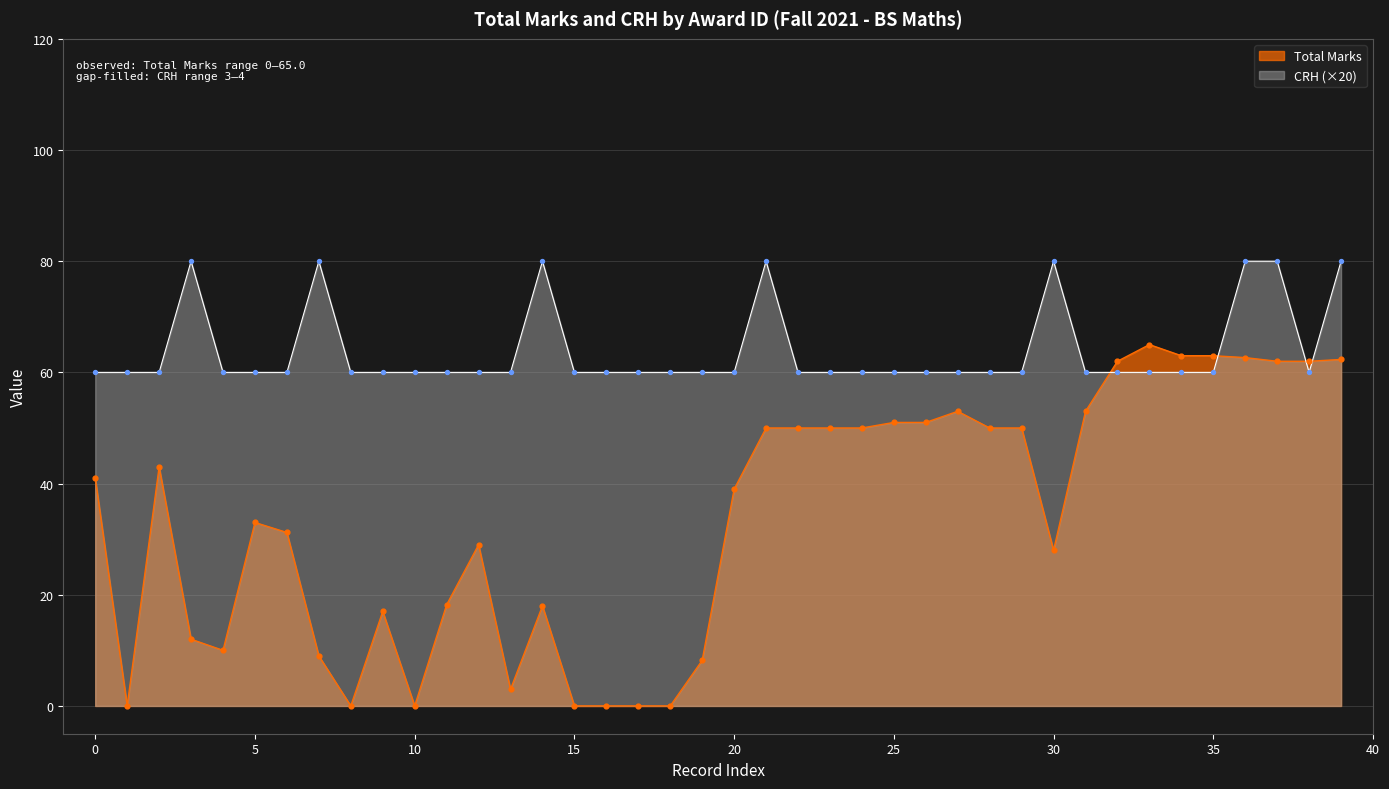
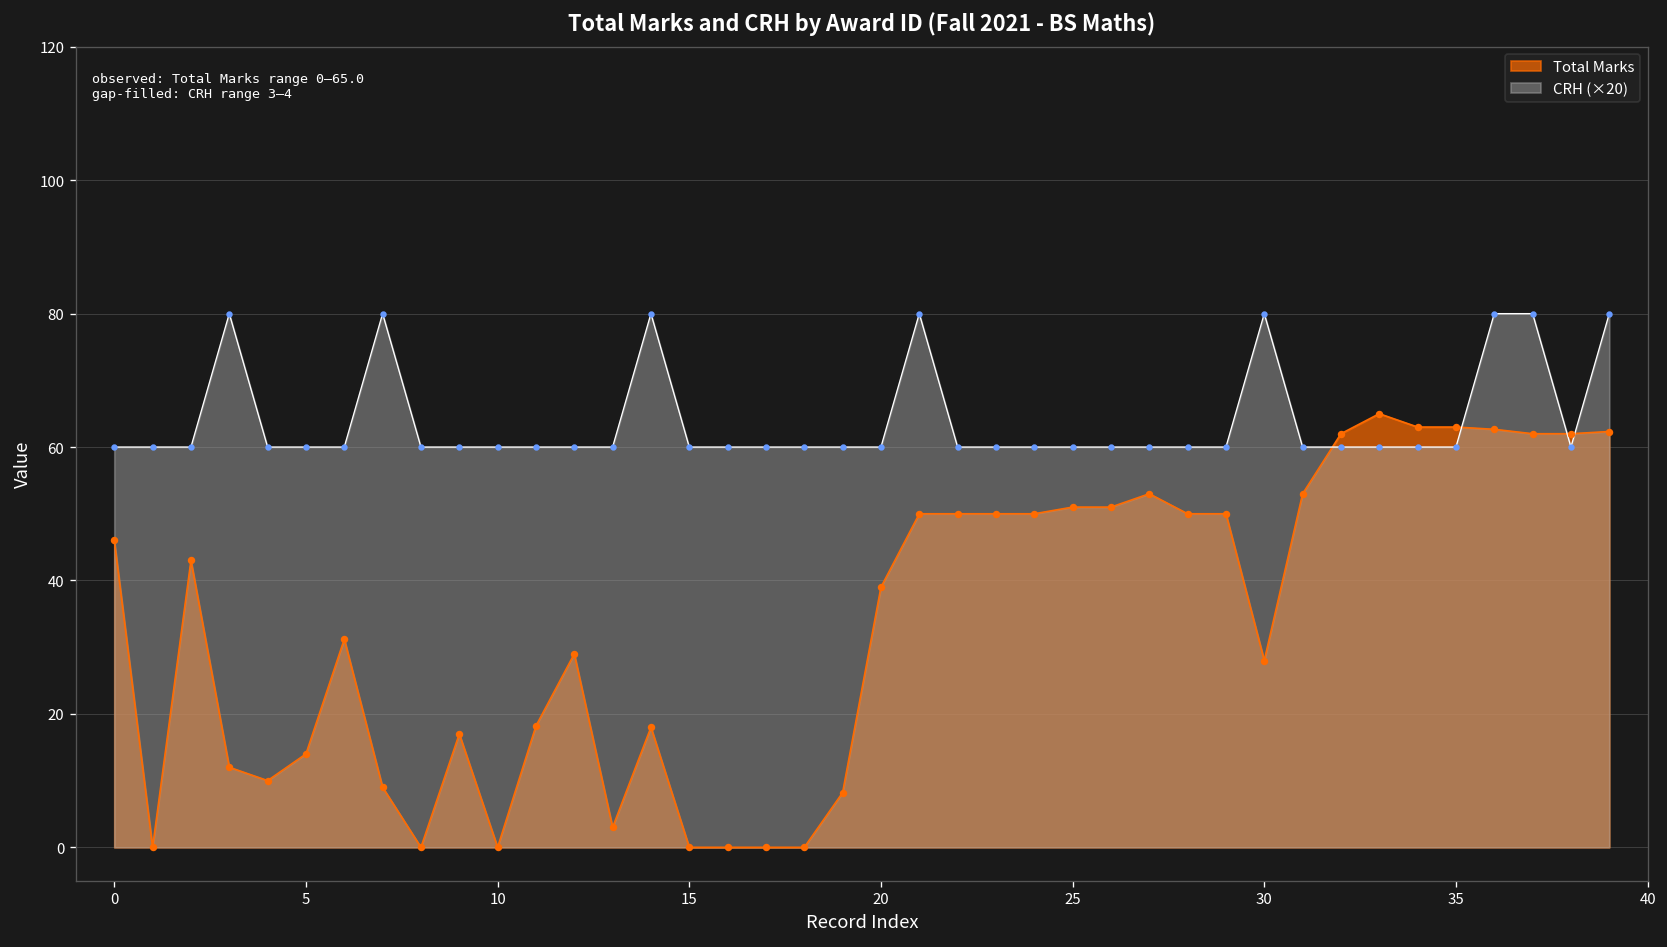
Total Marks, 0: 41 -> 46
Total Marks, 5: 33 -> 14
